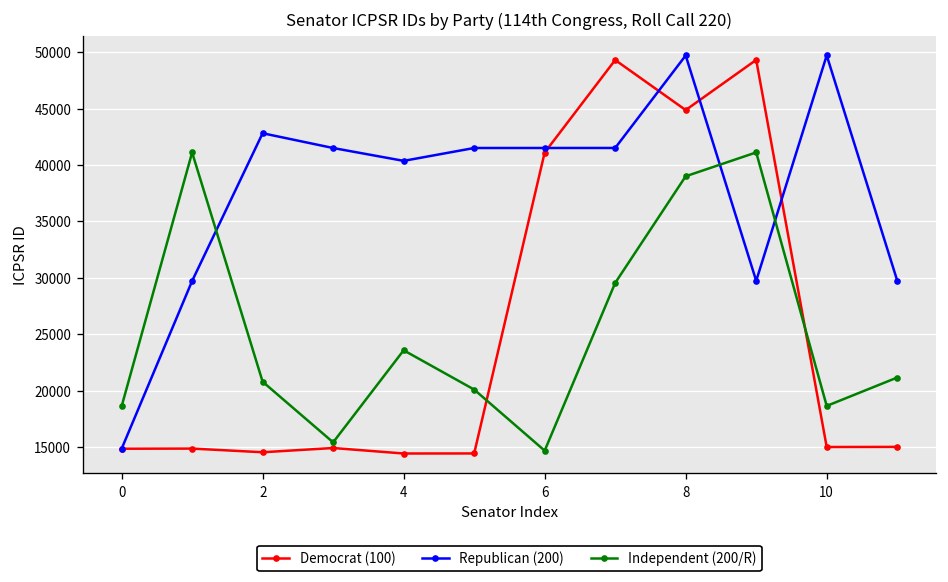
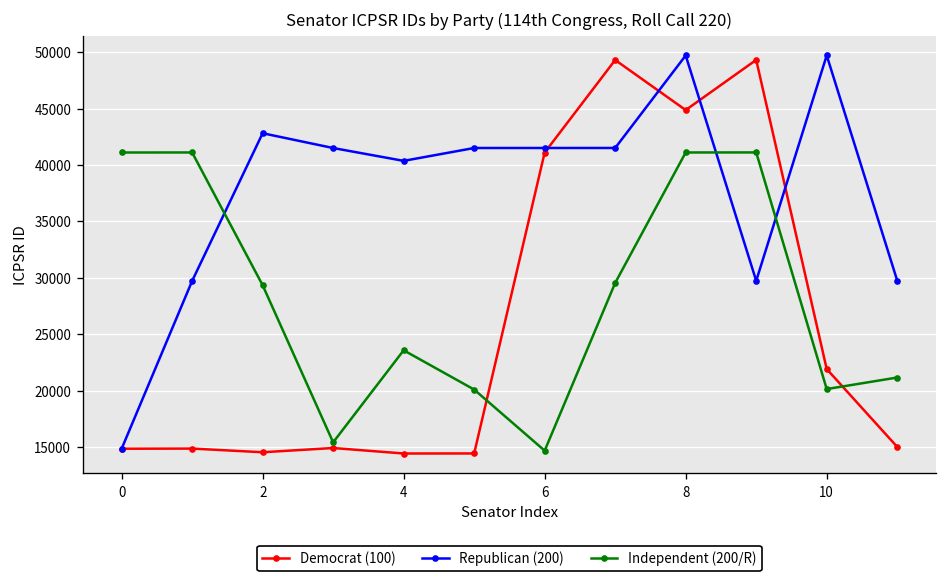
Independent (200/R), 0: 19000 -> 41000
Independent (200/R), 2: 21000 -> 29000
Independent (200/R), 8: 39000 -> 41000
Democrat (100), 10: 15000 -> 22000
Independent (200/R), 10: 19000 -> 20000
